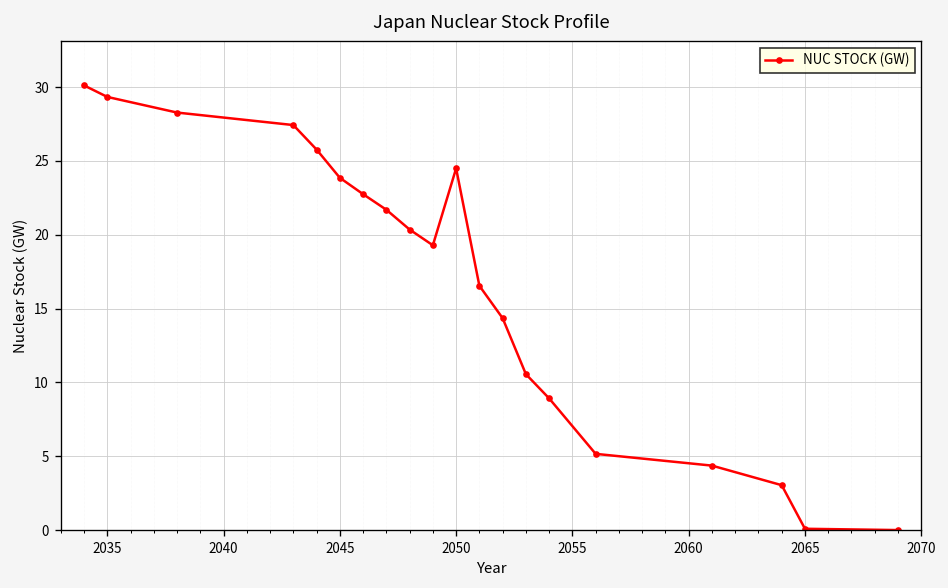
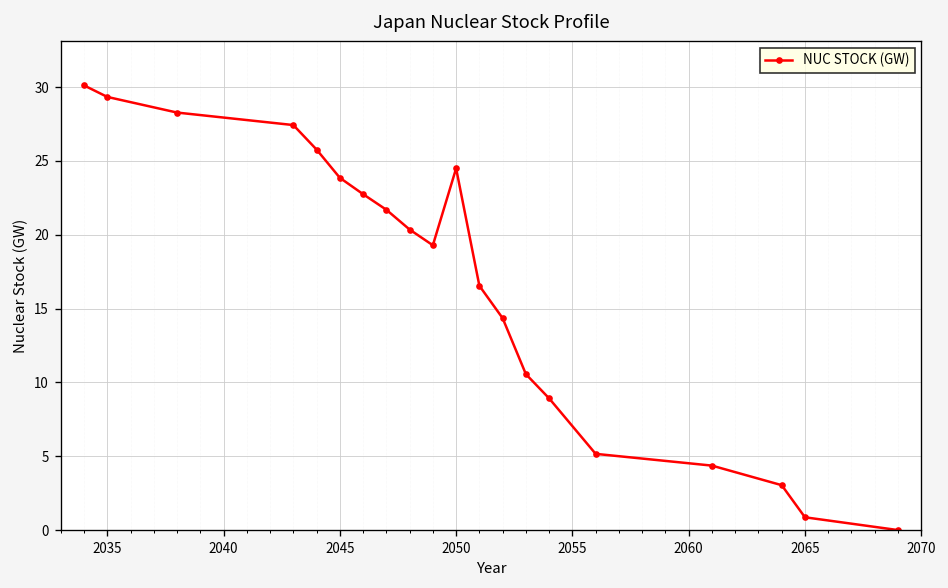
2065: 0.1 -> 0.9
